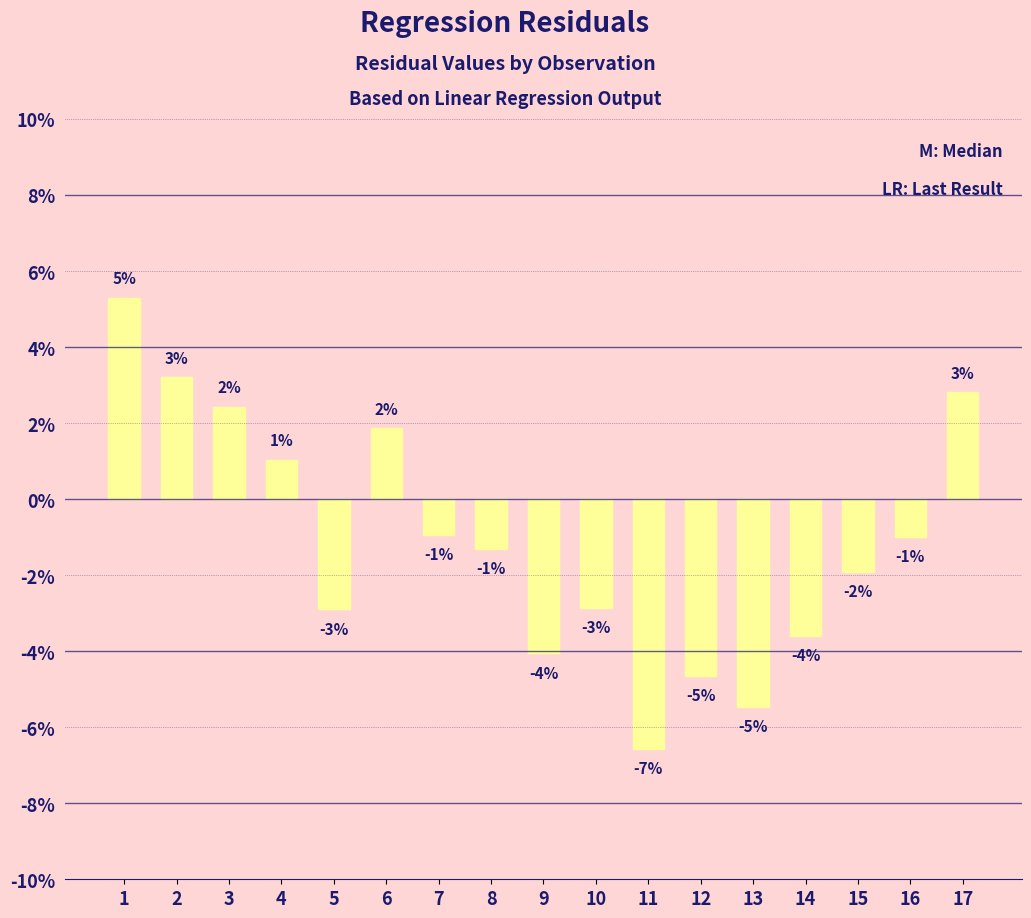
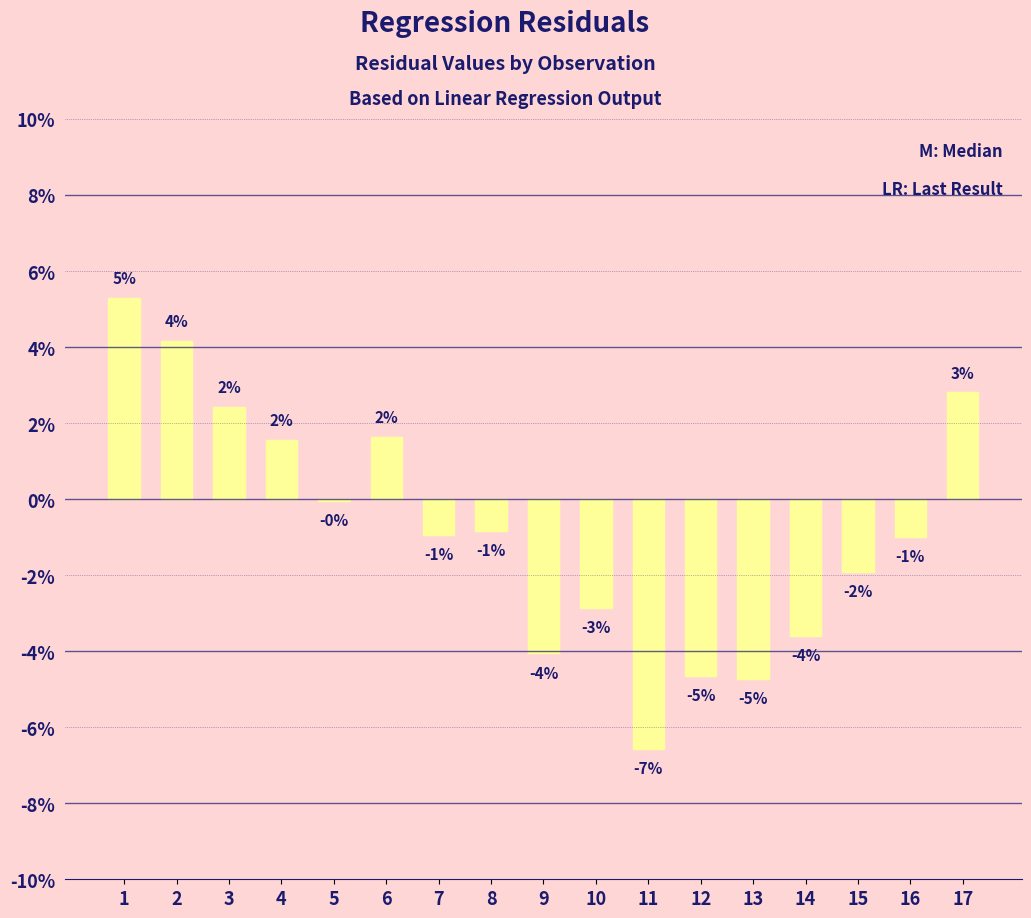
2: 3% -> 4%
4: 1% -> 2%
5: -3% -> -0%
6: 1.9% -> 1.6%
8: -1.3% -> -0.8%
13: -5.5% -> -4.7%
